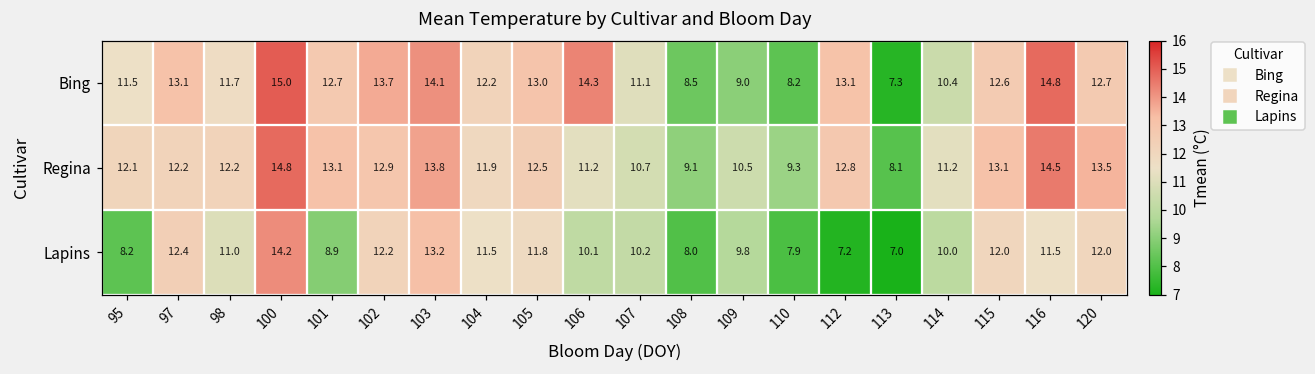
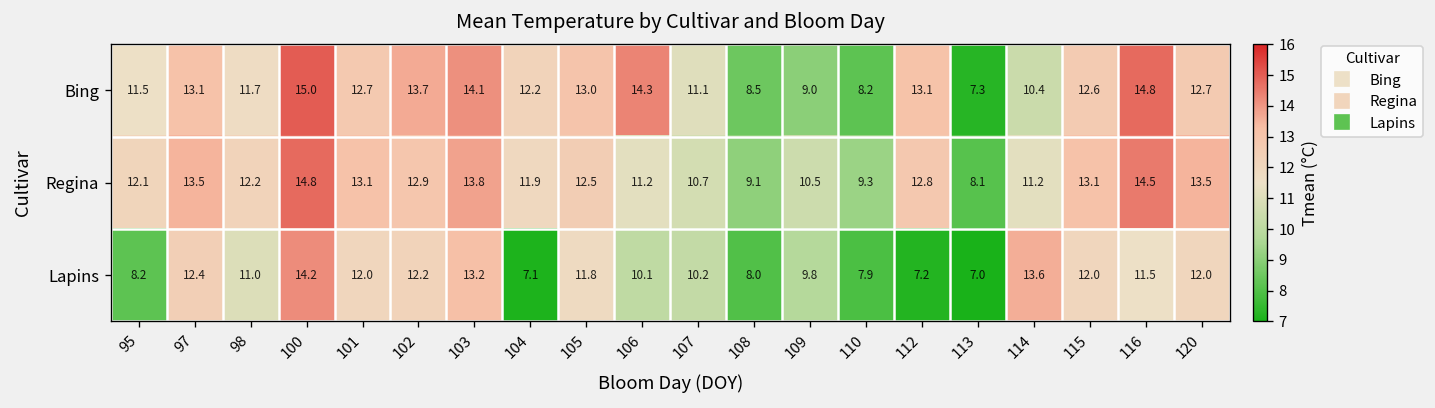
Regina, 97: 12.2 -> 13.5
Lapins, 101: 8.9 -> 12.0
Lapins, 104: 11.5 -> 7.1
Lapins, 114: 10.0 -> 13.6
